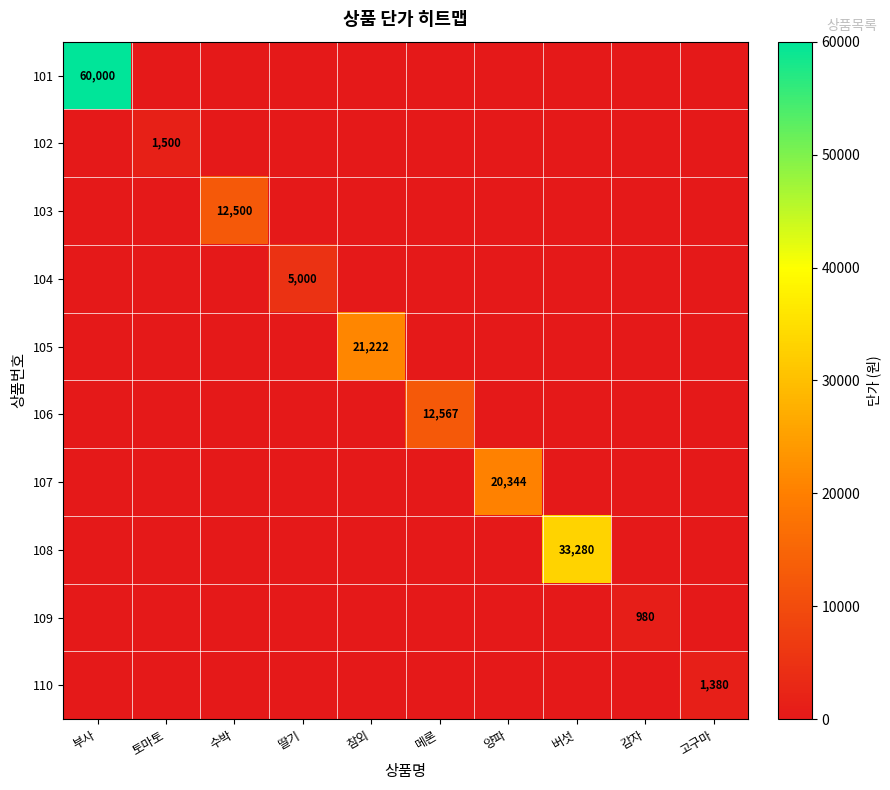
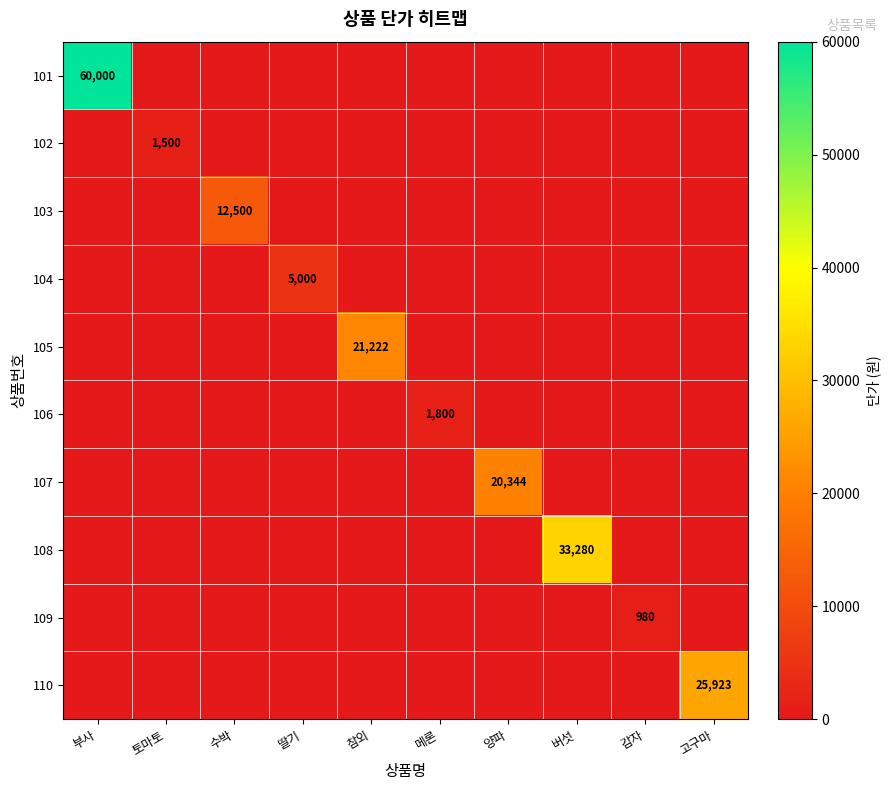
106, 메론: 12,567 -> 1,800
110, 고구마: 1,380 -> 25,923
